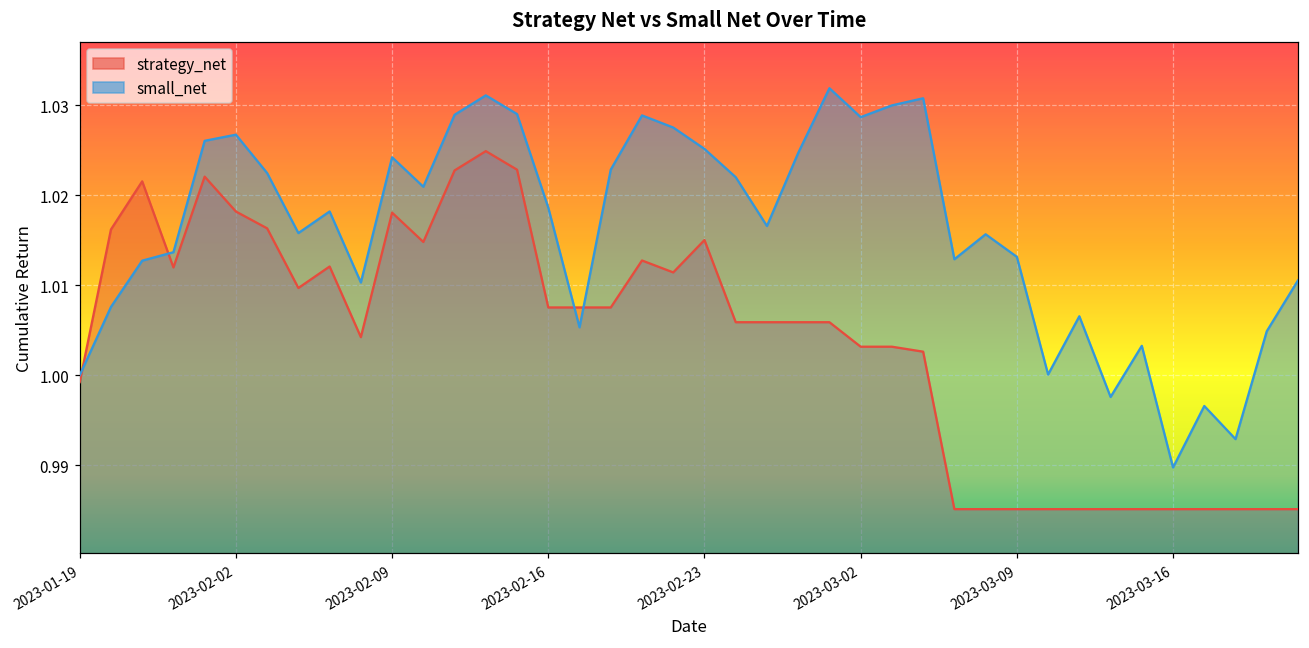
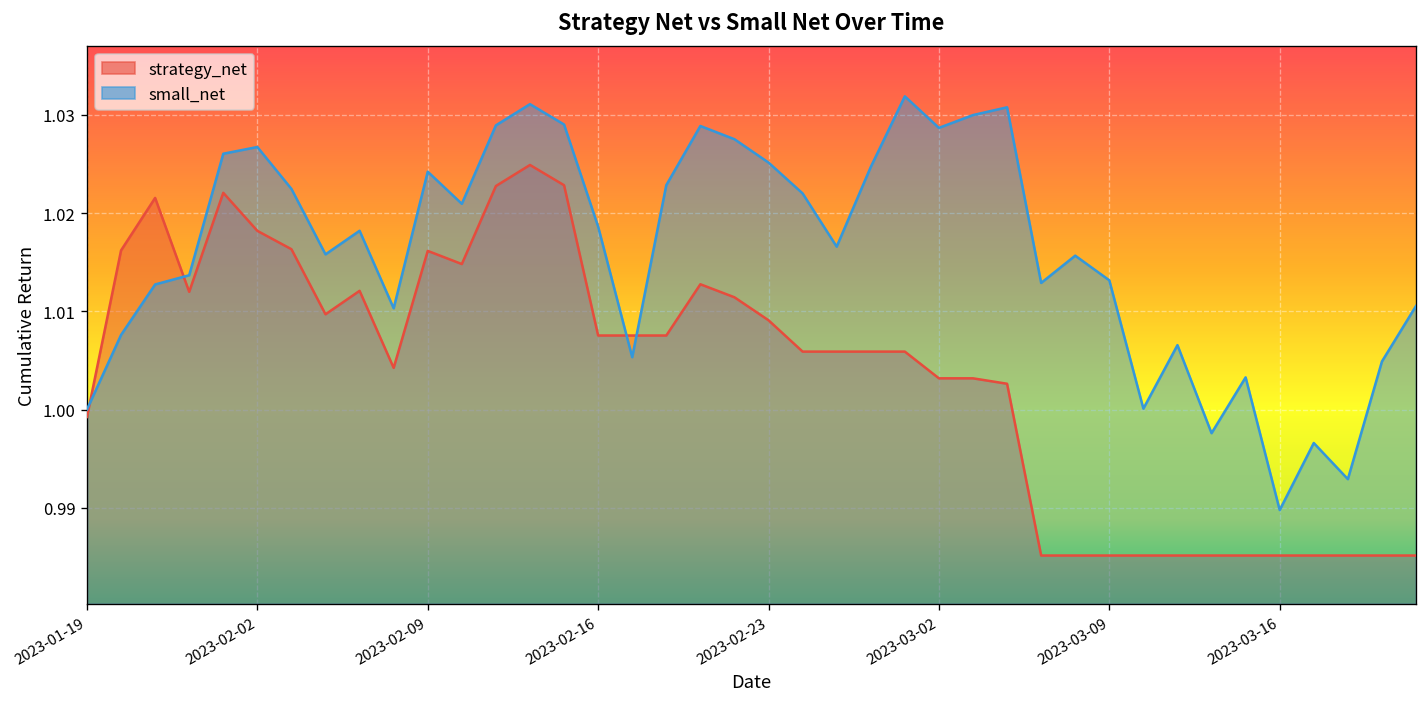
strategy_net, 2023-02-09: 1.018 -> 1.016
strategy_net, 2023-02-23: 1.015 -> 1.009
